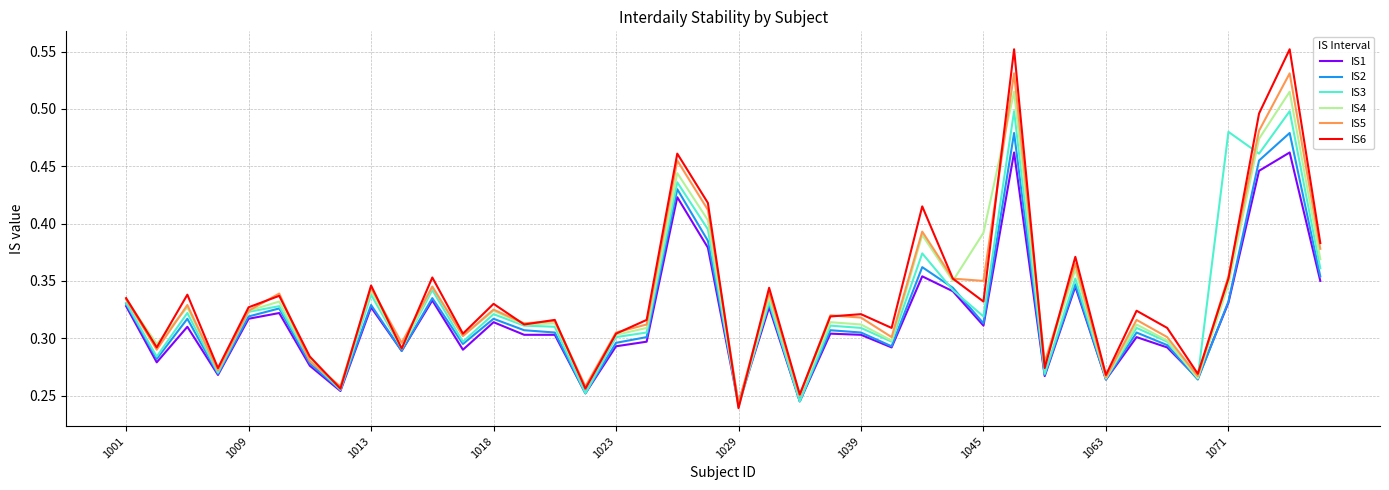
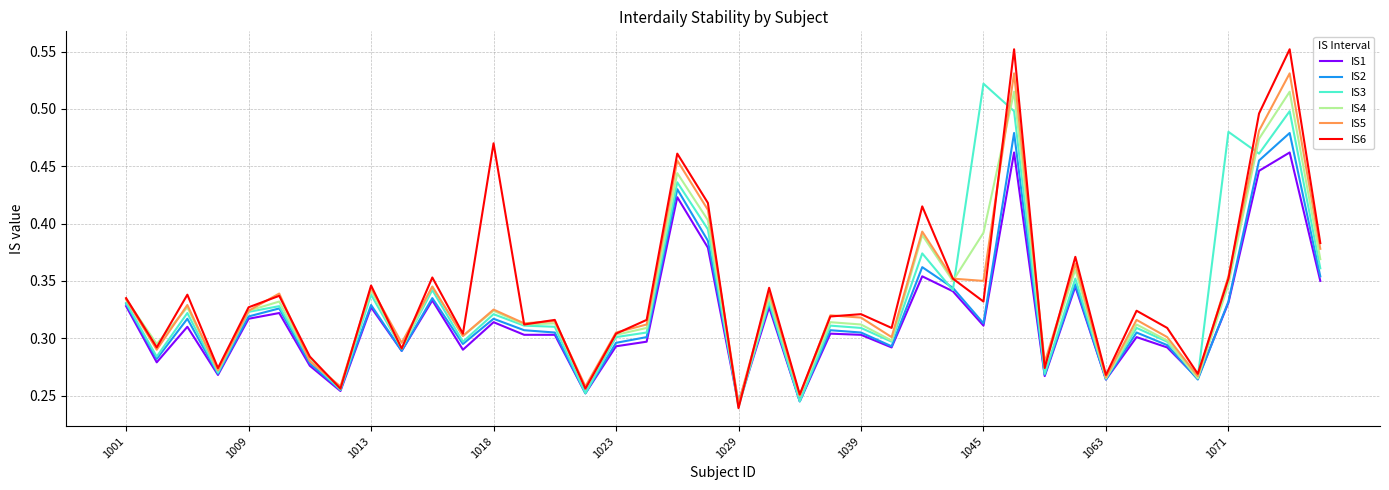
IS6, 1018: 0.33 -> 0.47
IS3, 1045: 0.319 -> 0.522
